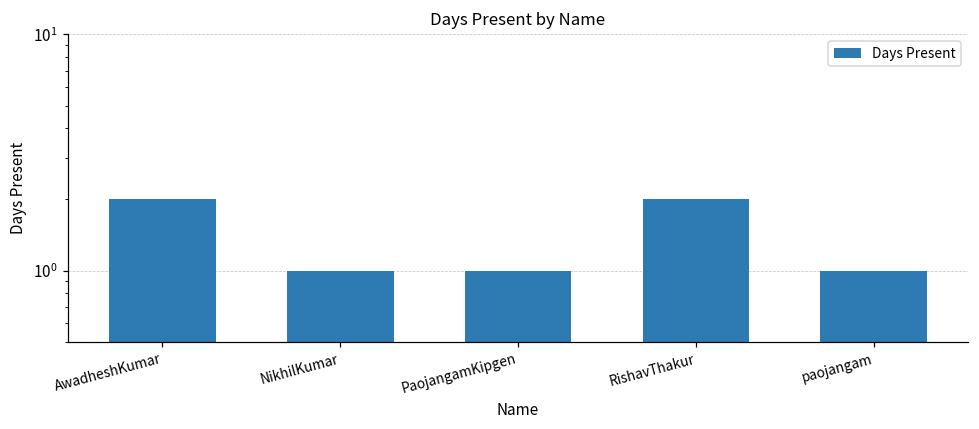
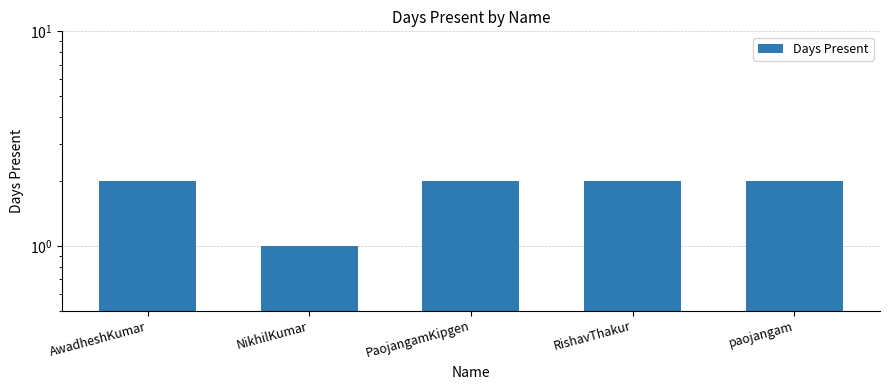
PaojangamKipgen: 1 -> 2
paojangam: 1 -> 2
